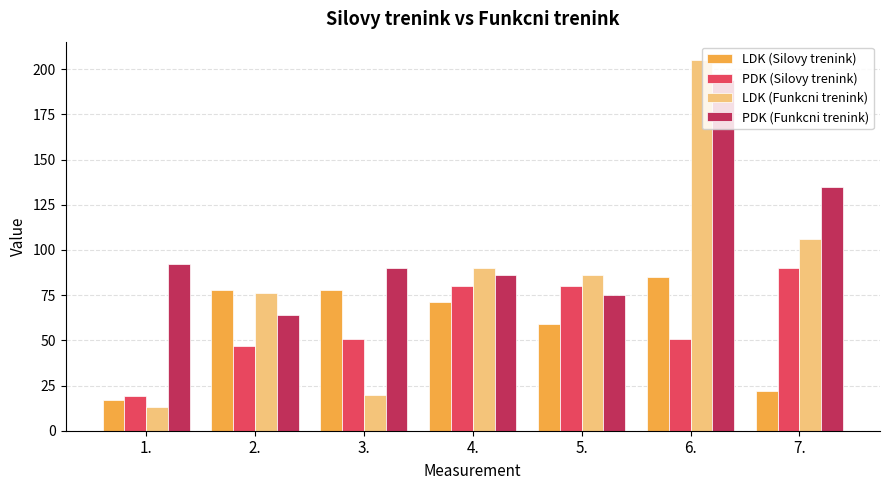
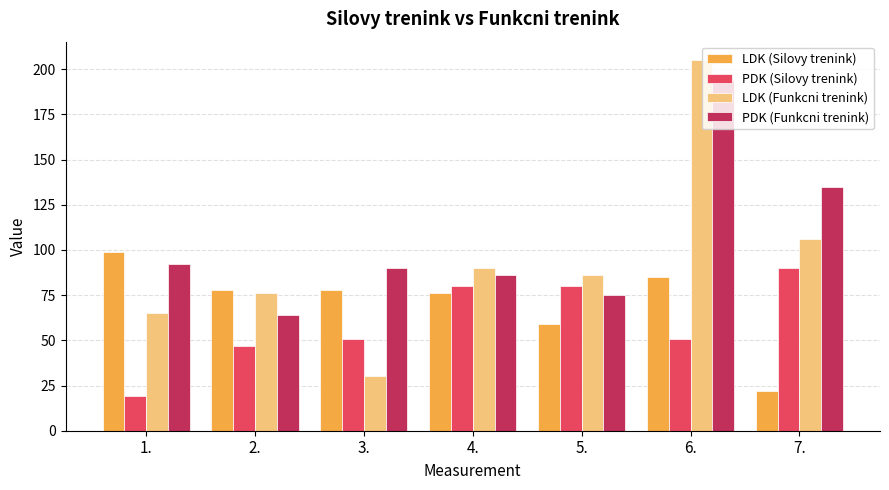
LDK (Silovy trenink), 1.: 17 -> 99
LDK (Funkcni trenink), 1.: 13 -> 65
LDK (Funkcni trenink), 3.: 20 -> 30
LDK (Silovy trenink), 4.: 71 -> 76
